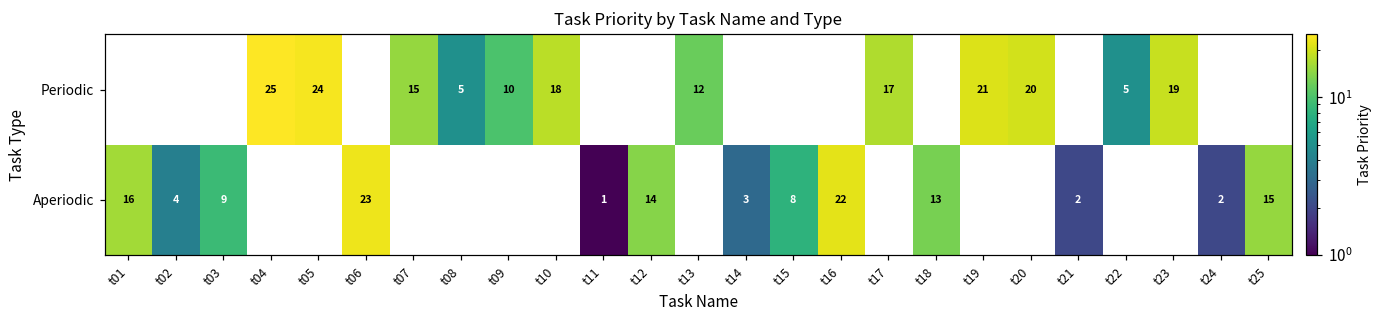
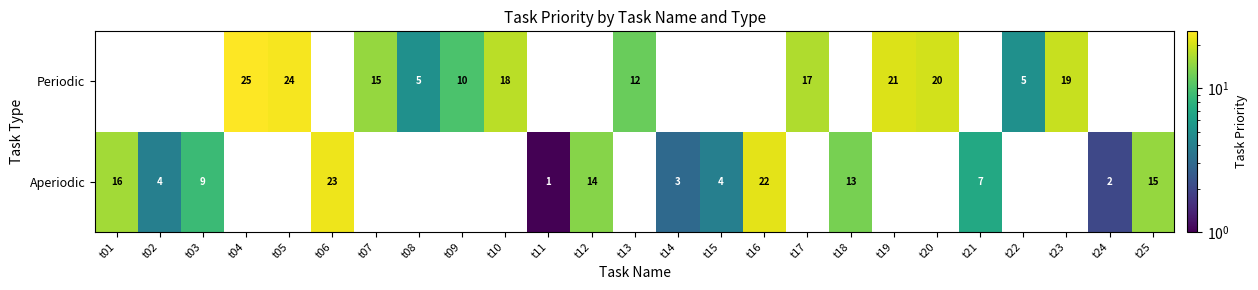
Aperiodic, t15: 8 -> 4
Aperiodic, t21: 2 -> 7
